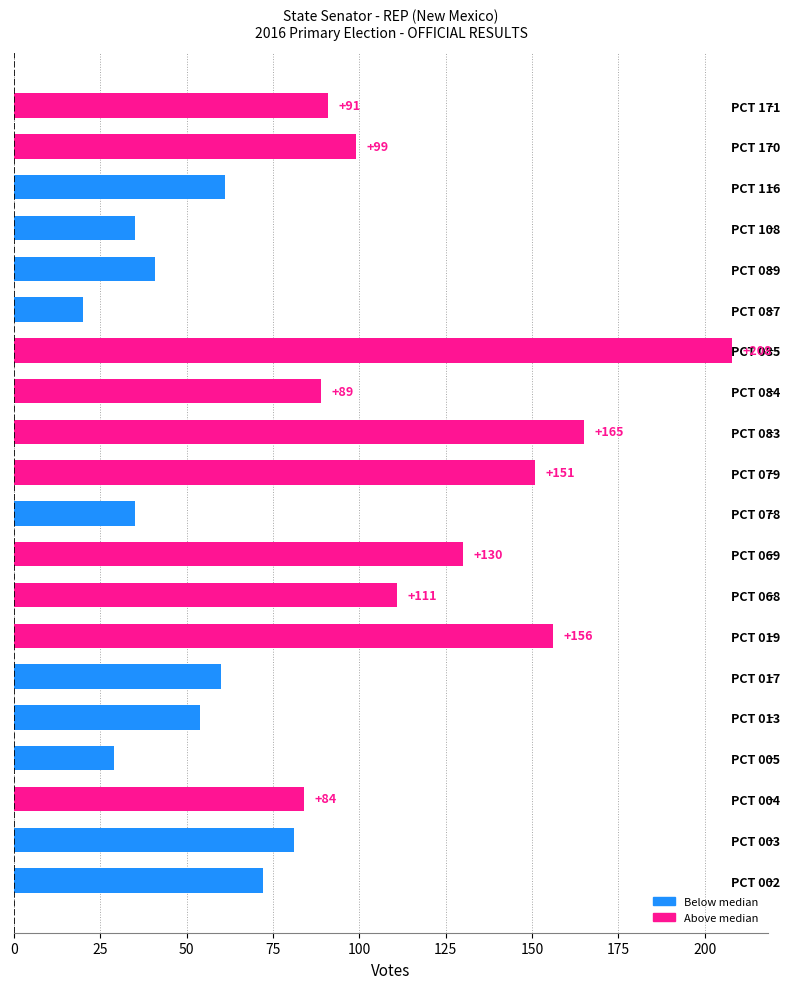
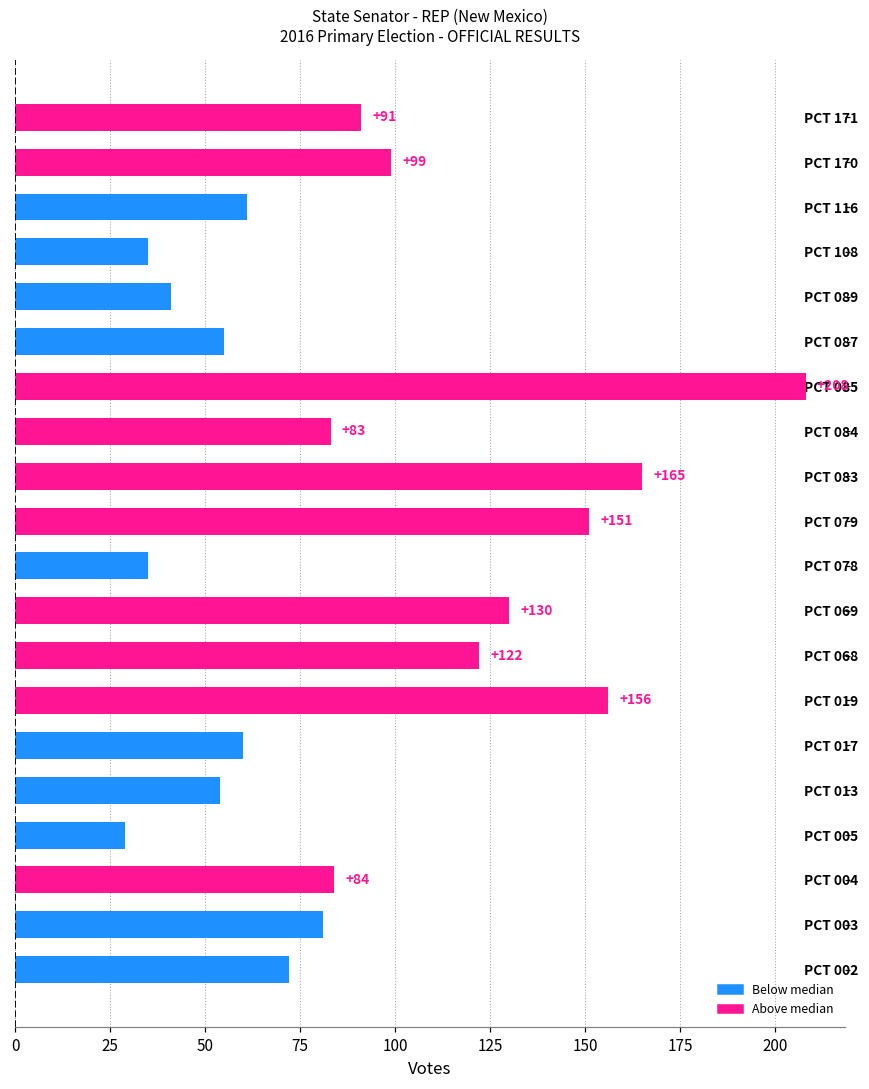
PCT 087: 20 -> 55
PCT 084: +89 -> +83
PCT 068: +111 -> +122
